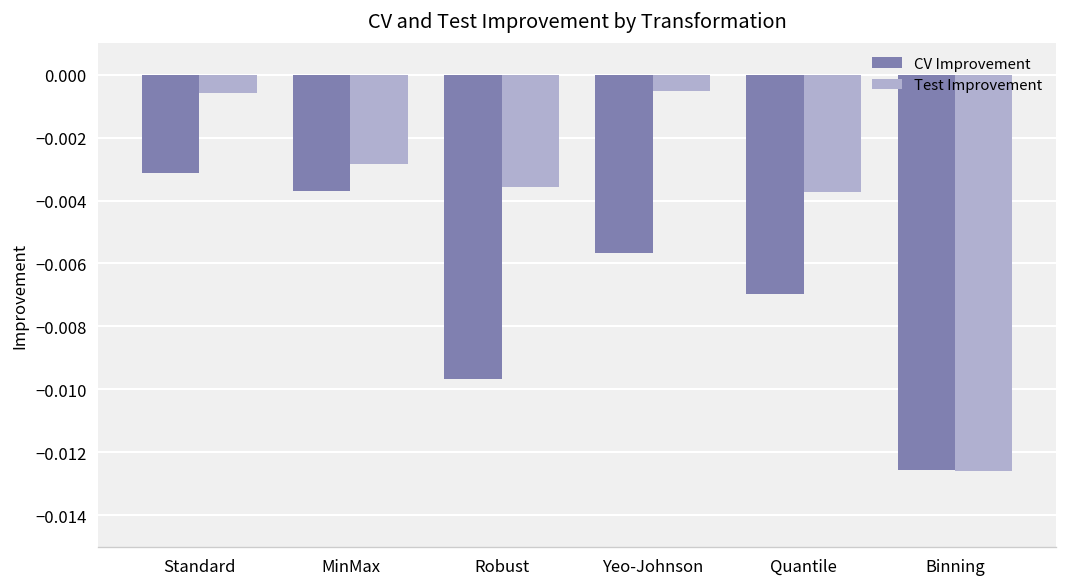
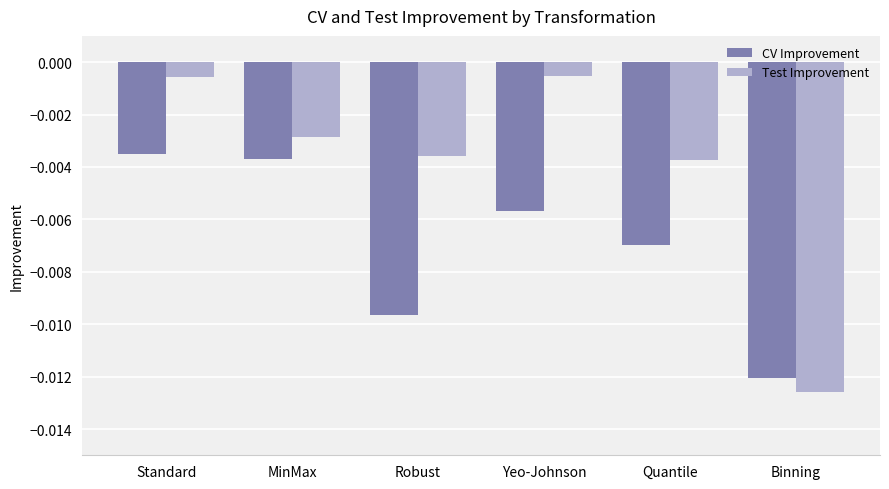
CV Improvement, Standard: -0.0031 -> -0.0035
CV Improvement, Binning: -0.0126 -> -0.0121
